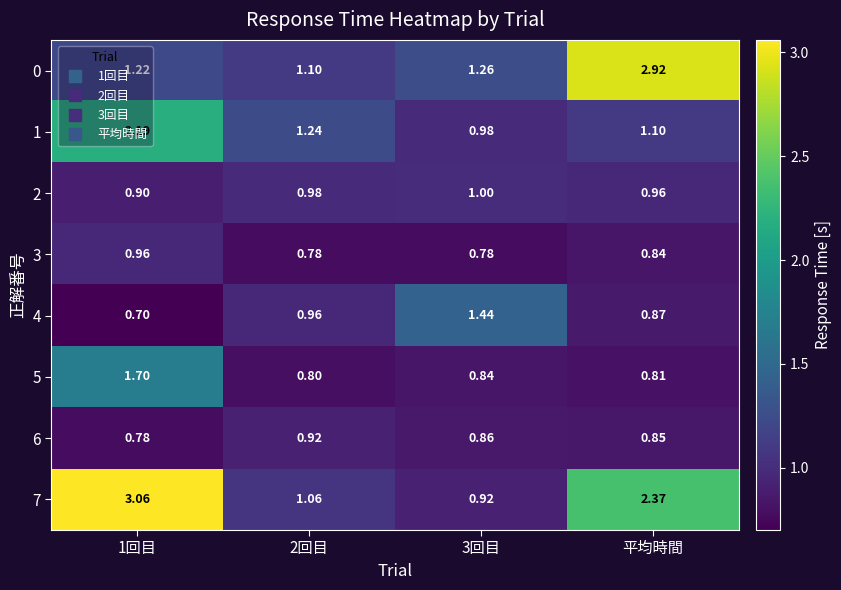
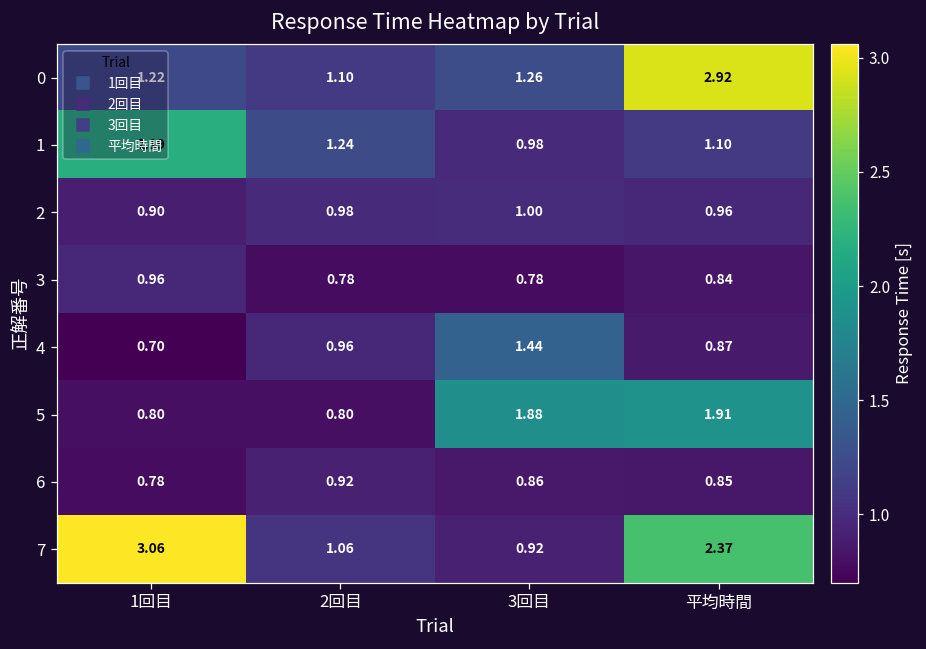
5, 1回目: 1.70 -> 0.80
5, 3回目: 0.84 -> 1.88
5, 平均時間: 0.81 -> 1.91
